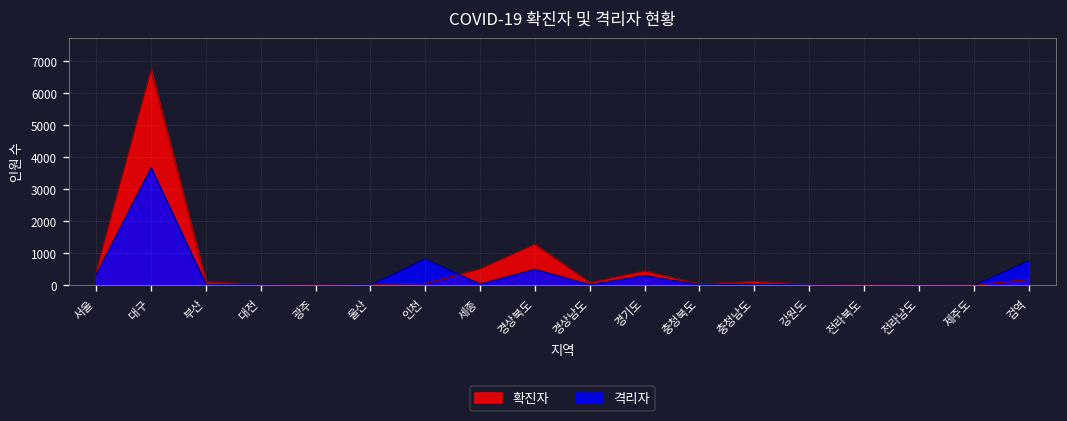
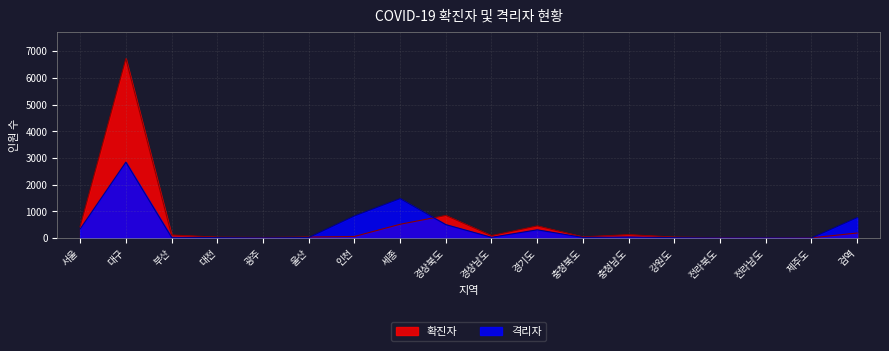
격리자, 대구: 3700 -> 2800
격리자, 세종: 0 -> 1500
확진자, 경상북도: 1300 -> 800
